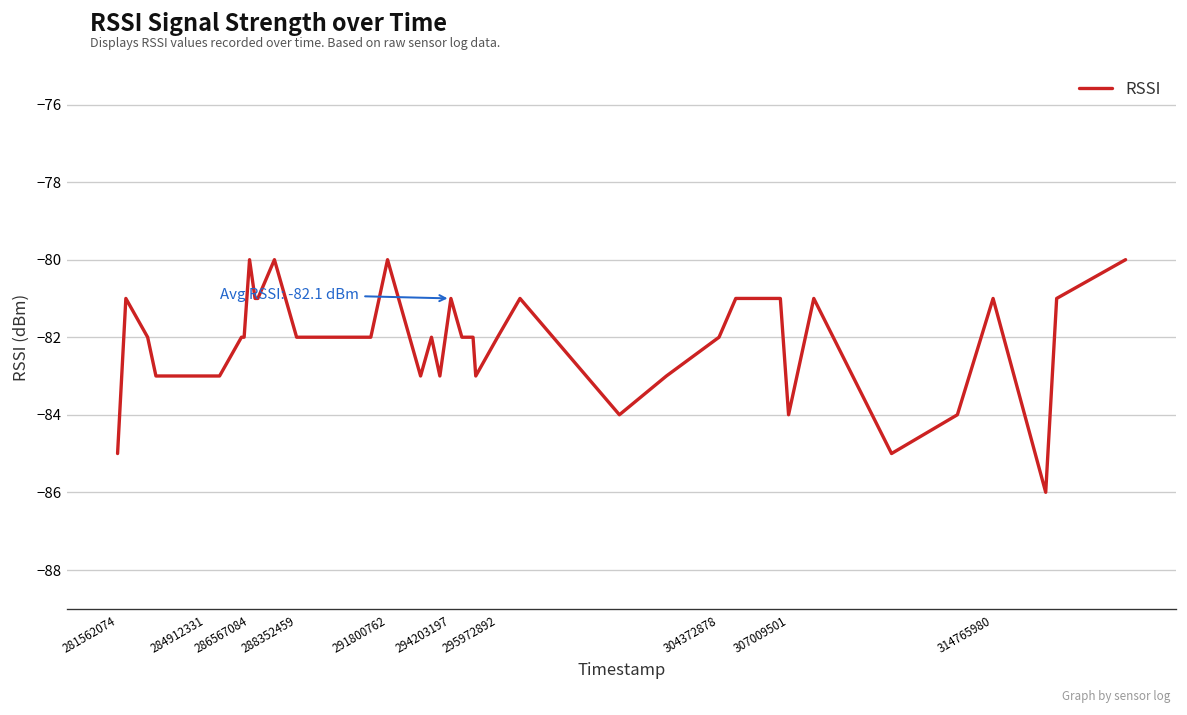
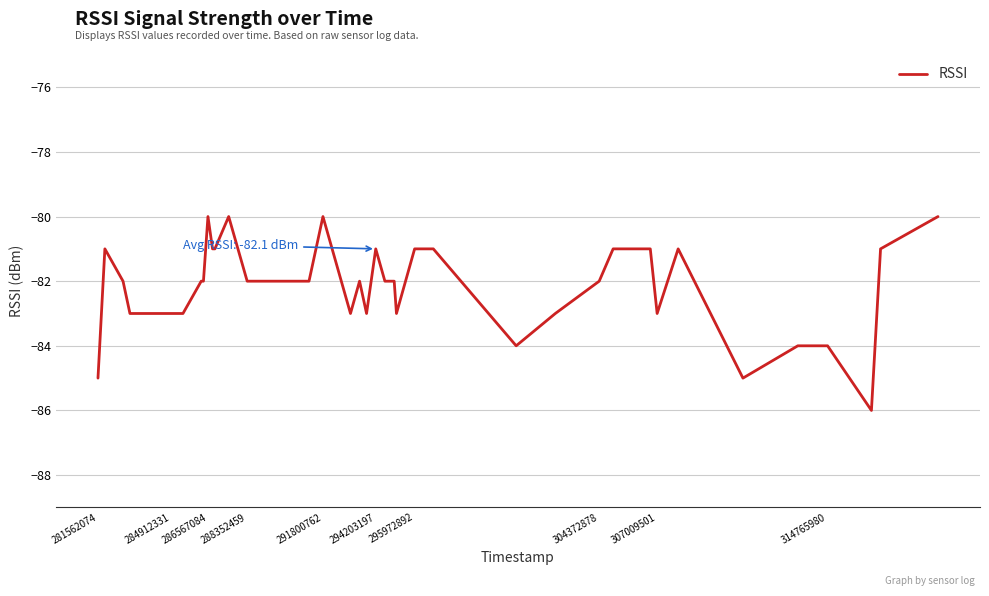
295972892: -82 -> -81
307009501: -84 -> -83
314765980: -81 -> -84
